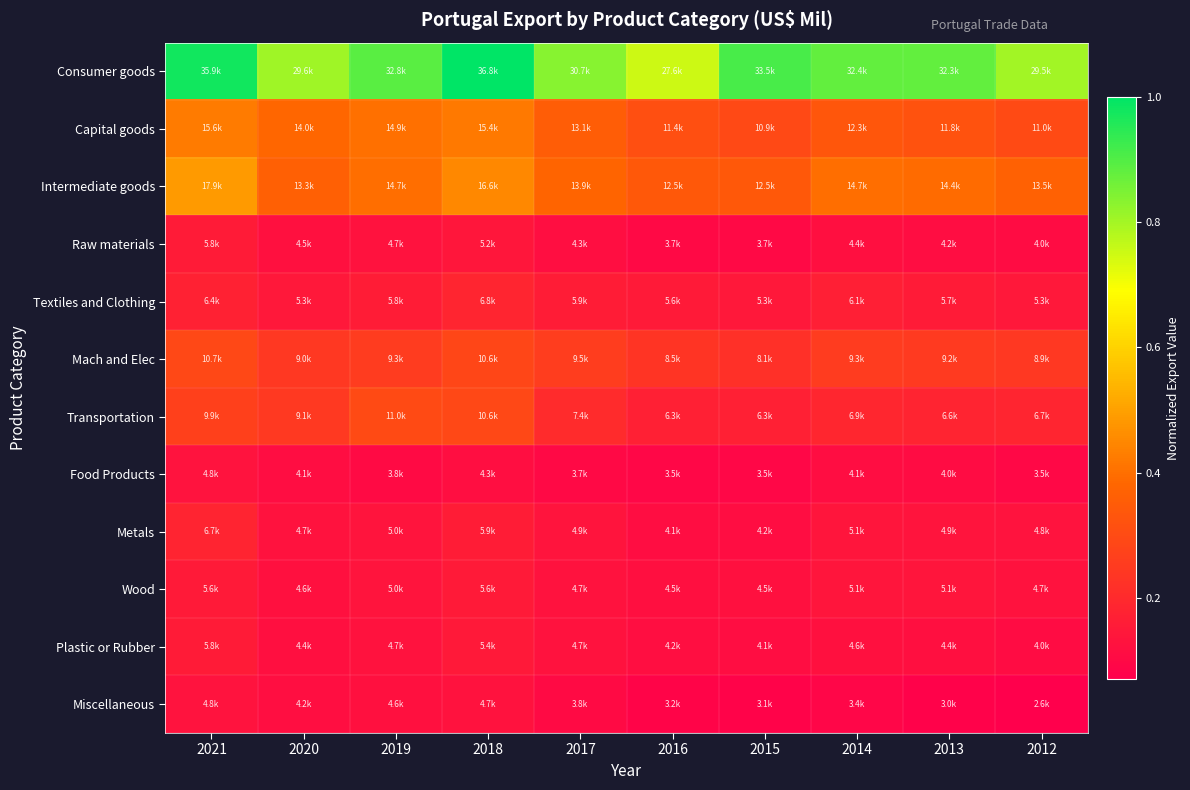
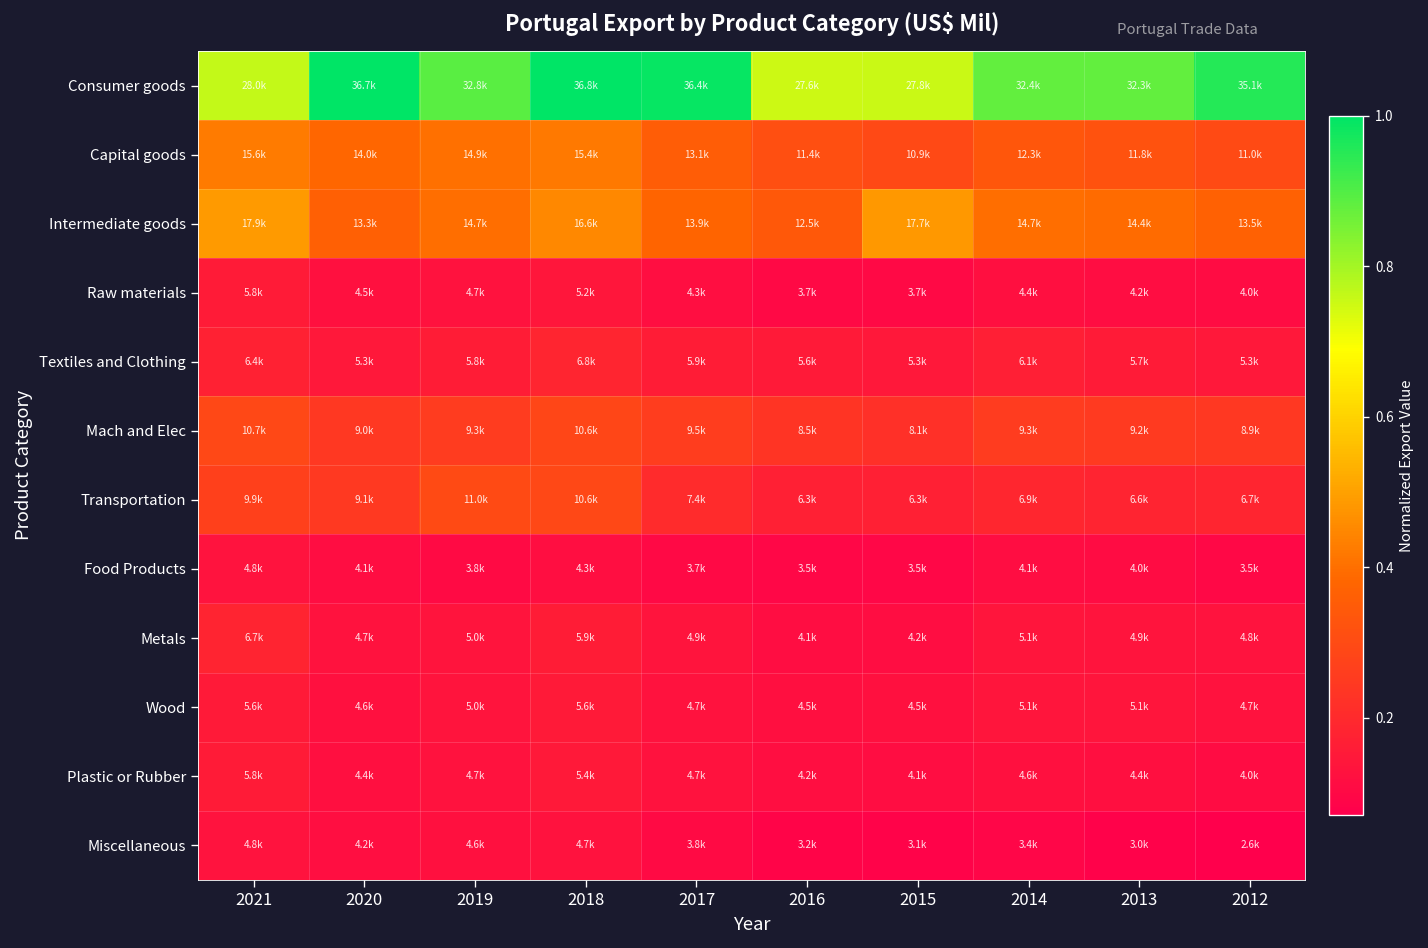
Consumer goods, 2021: 35.9k -> 28.0k
Consumer goods, 2020: 29.6k -> 36.7k
Consumer goods, 2017: 30.7k -> 36.4k
Consumer goods, 2015: 33.5k -> 27.8k
Consumer goods, 2012: 29.5k -> 35.1k
Intermediate goods, 2015: 12.5k -> 17.7k
